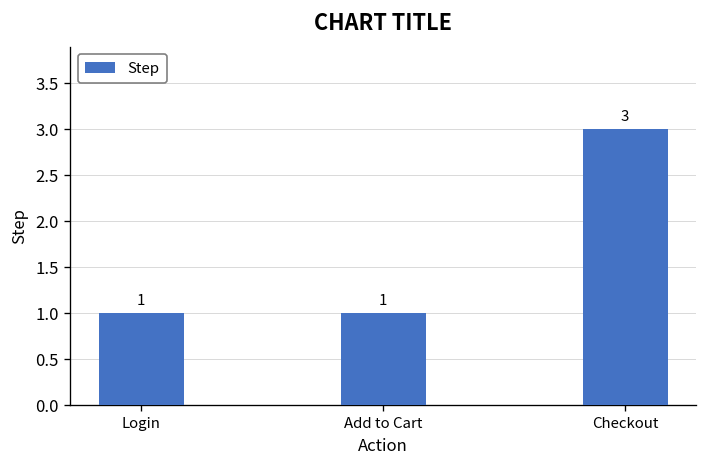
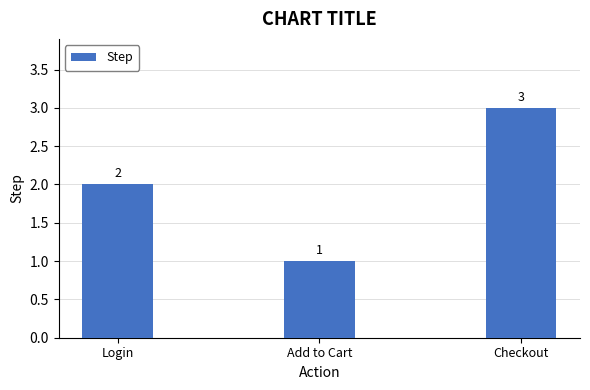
Login: 1 -> 2
